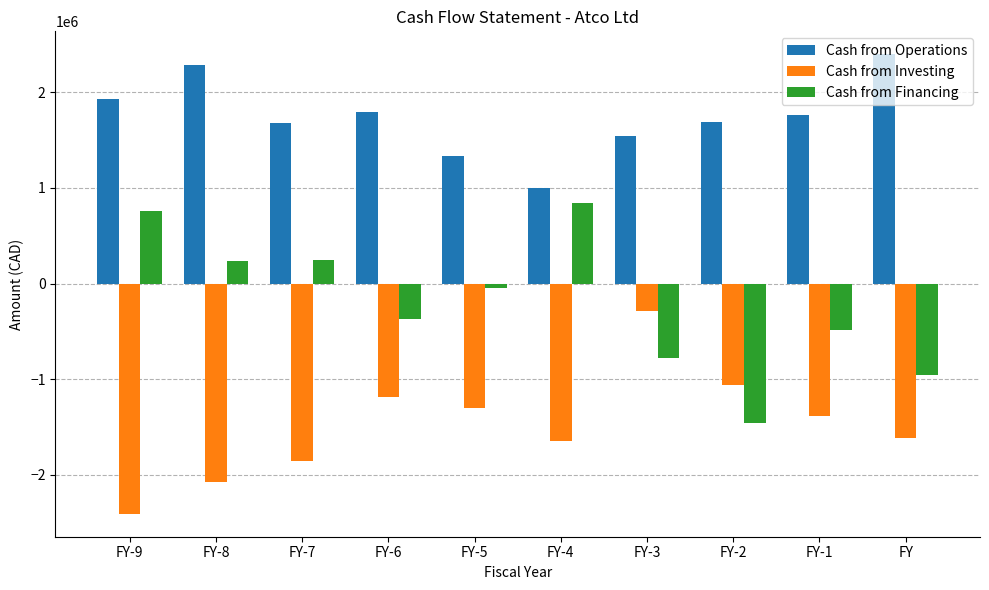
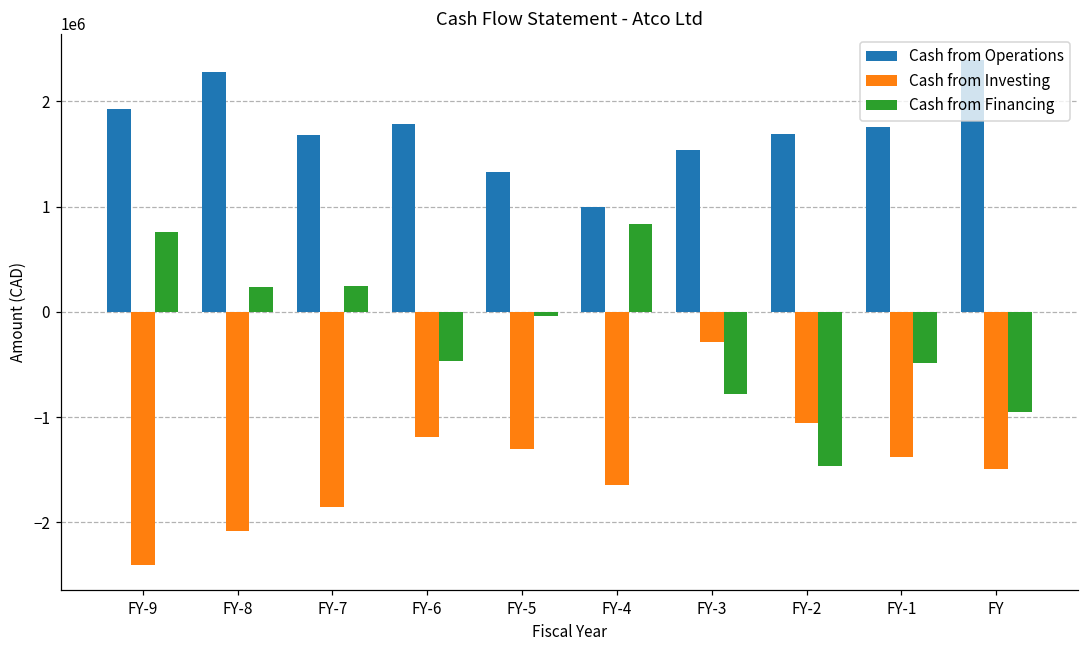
Cash from Financing, FY-6: -400000 -> -500000
Cash from Investing, FY: -1600000 -> -1500000
